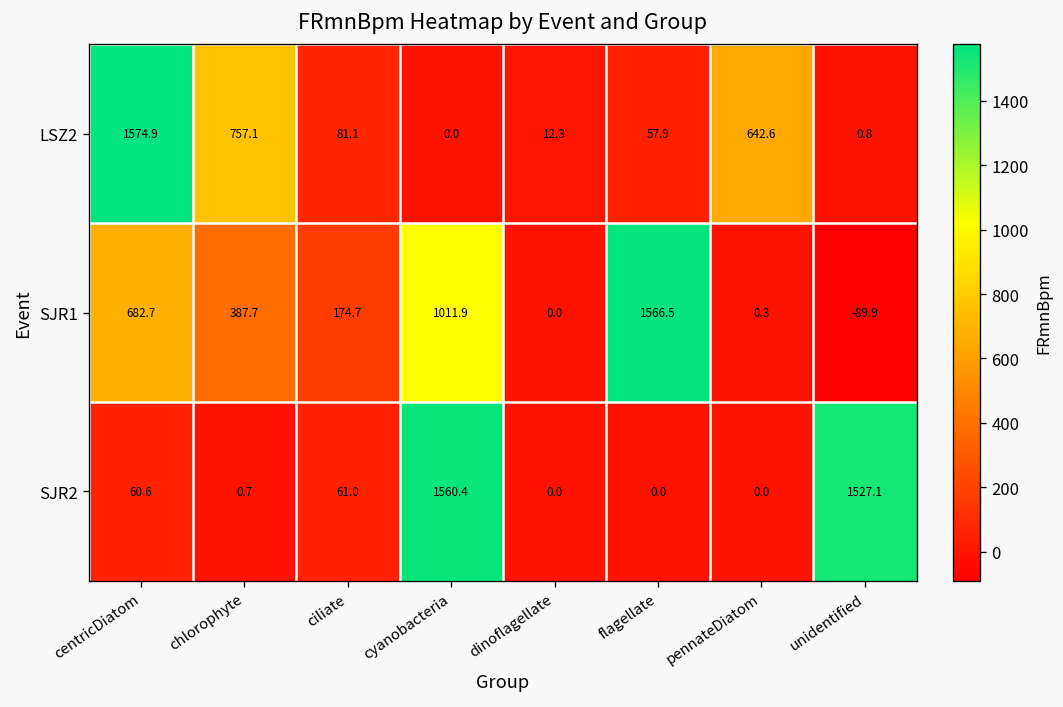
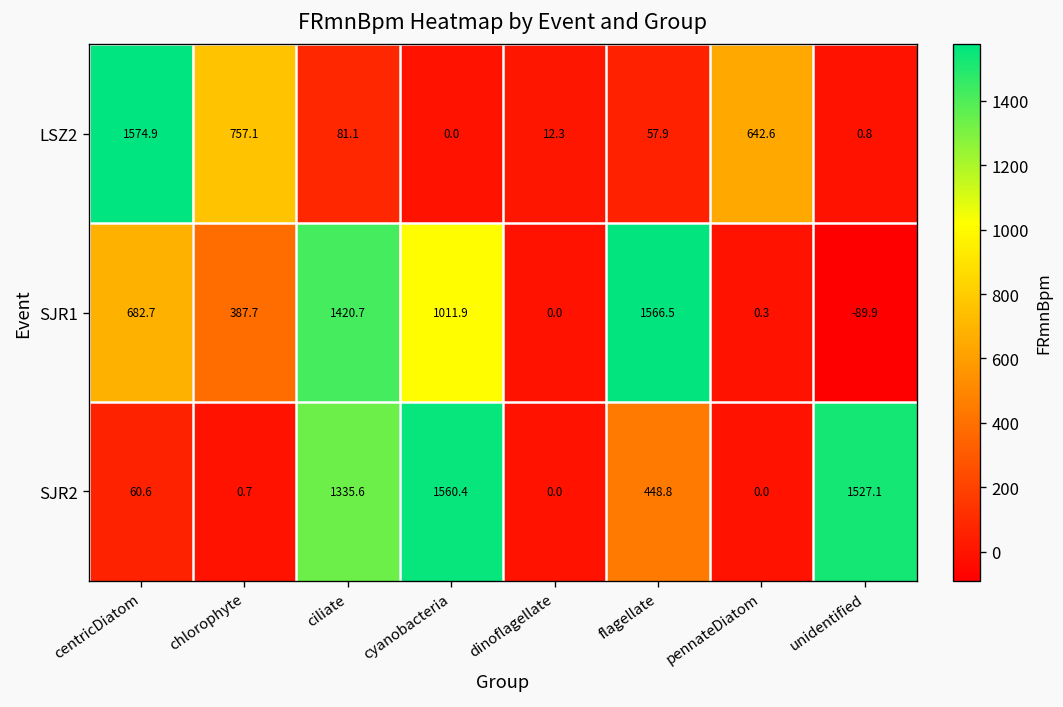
SJR1, ciliate: 174.7 -> 1420.7
SJR2, ciliate: 61.0 -> 1335.6
SJR2, flagellate: 0.0 -> 448.8
